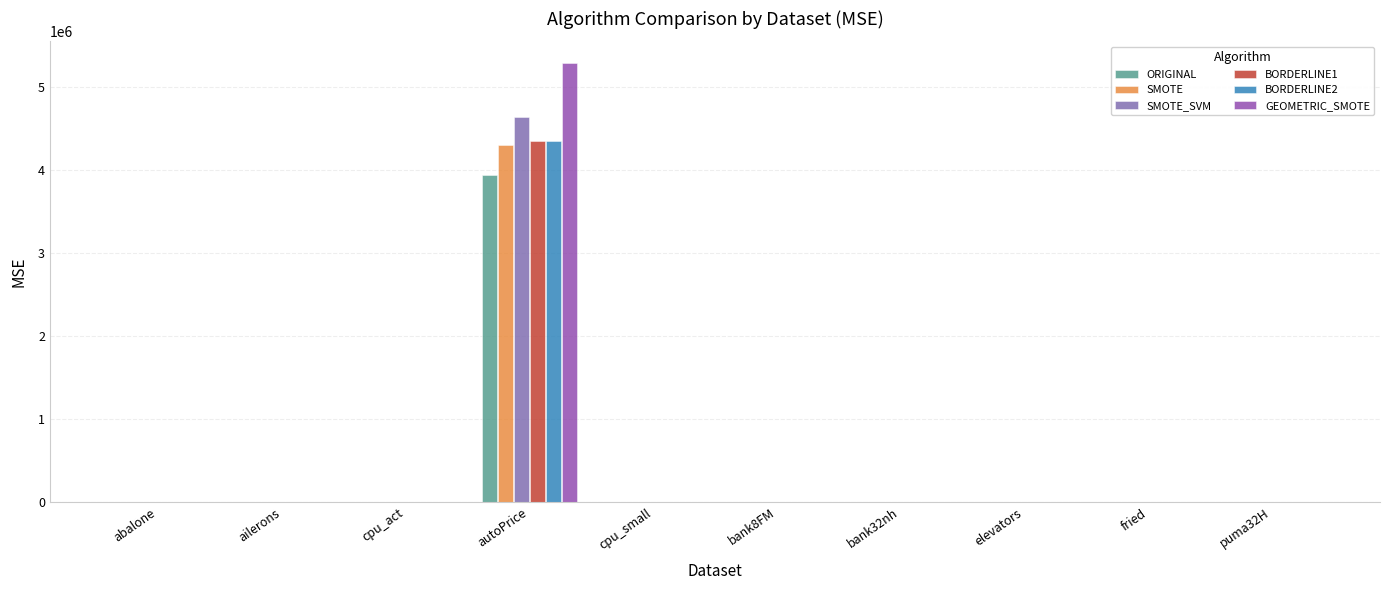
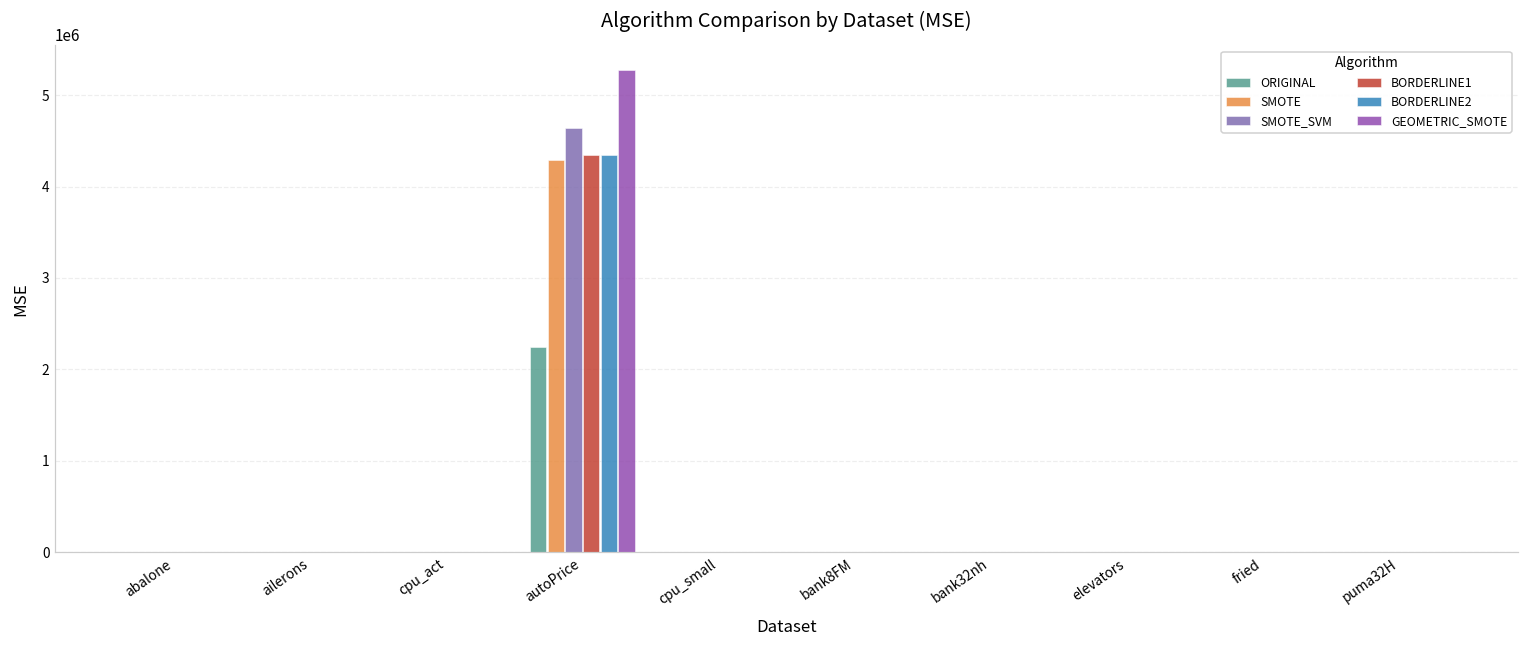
ORIGINAL, autoPrice: 3900000 -> 2200000
